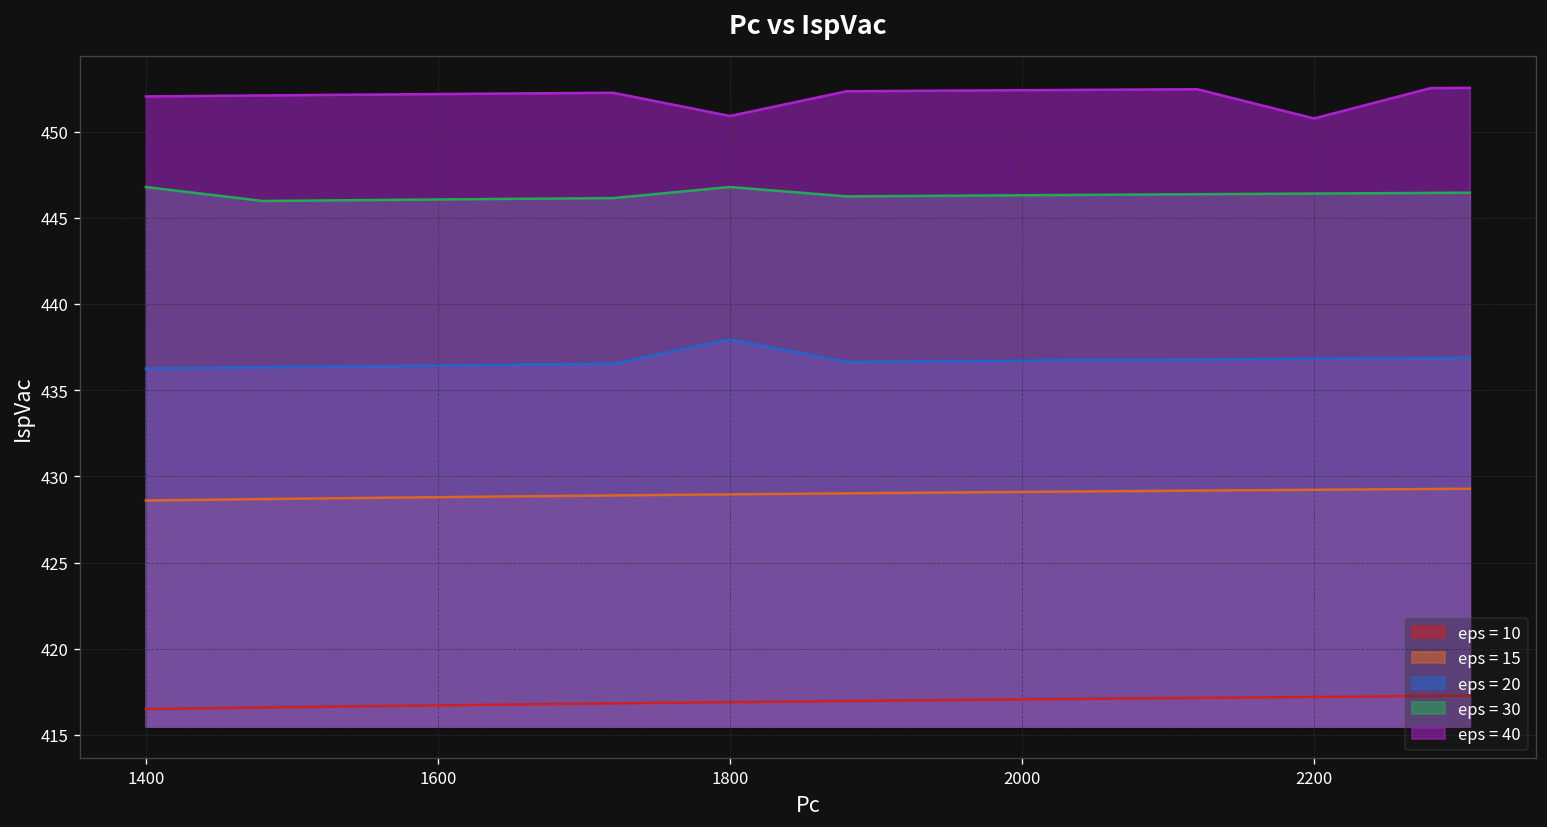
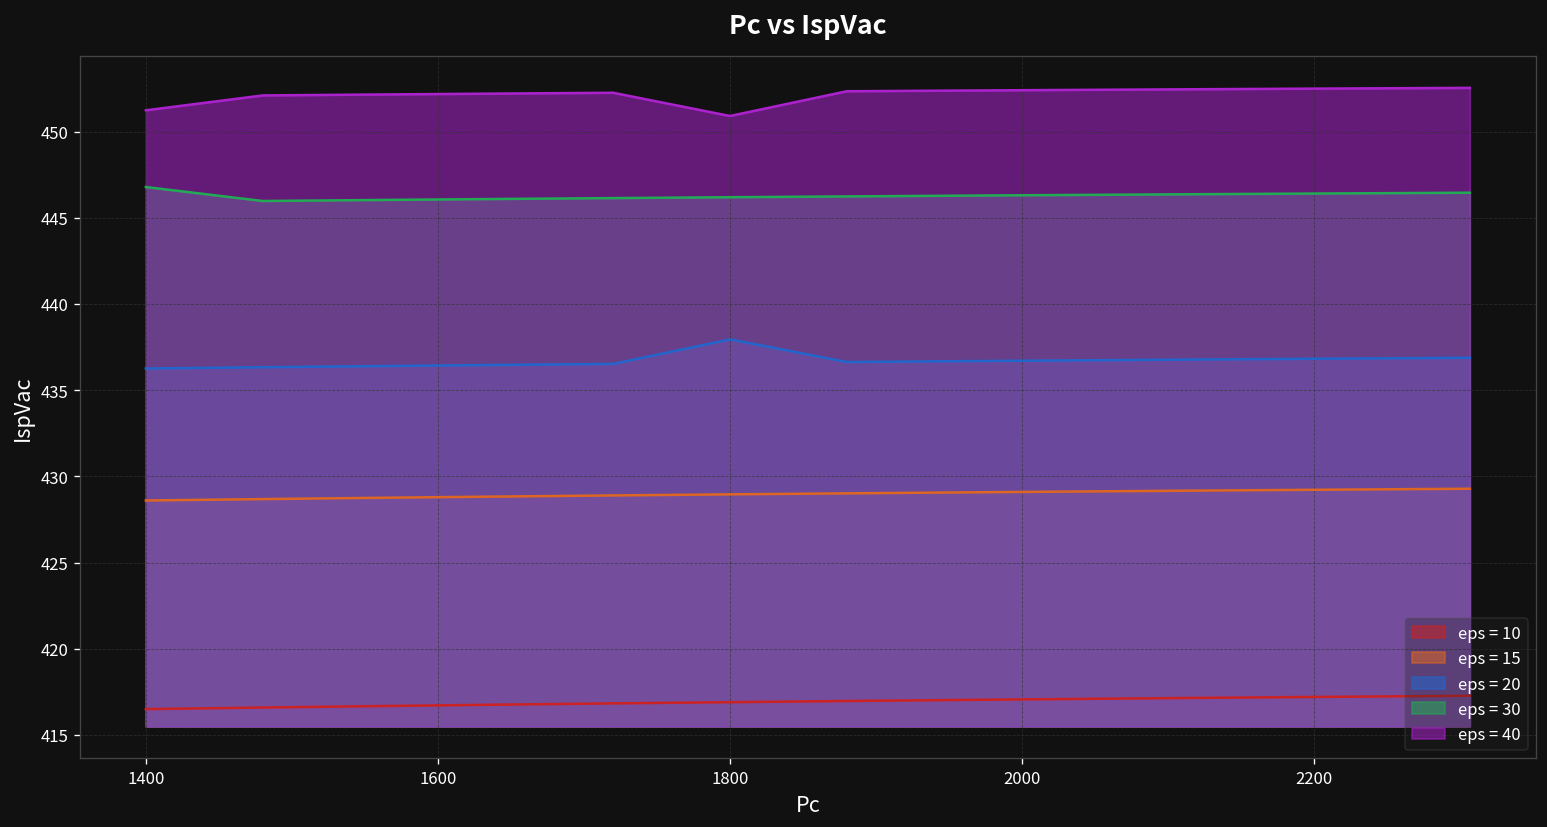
eps = 40, 1400: 452.0 -> 451.2
eps = 30, 1800: 446.8 -> 446.2
eps = 40, 2200: 450.8 -> 452.5
